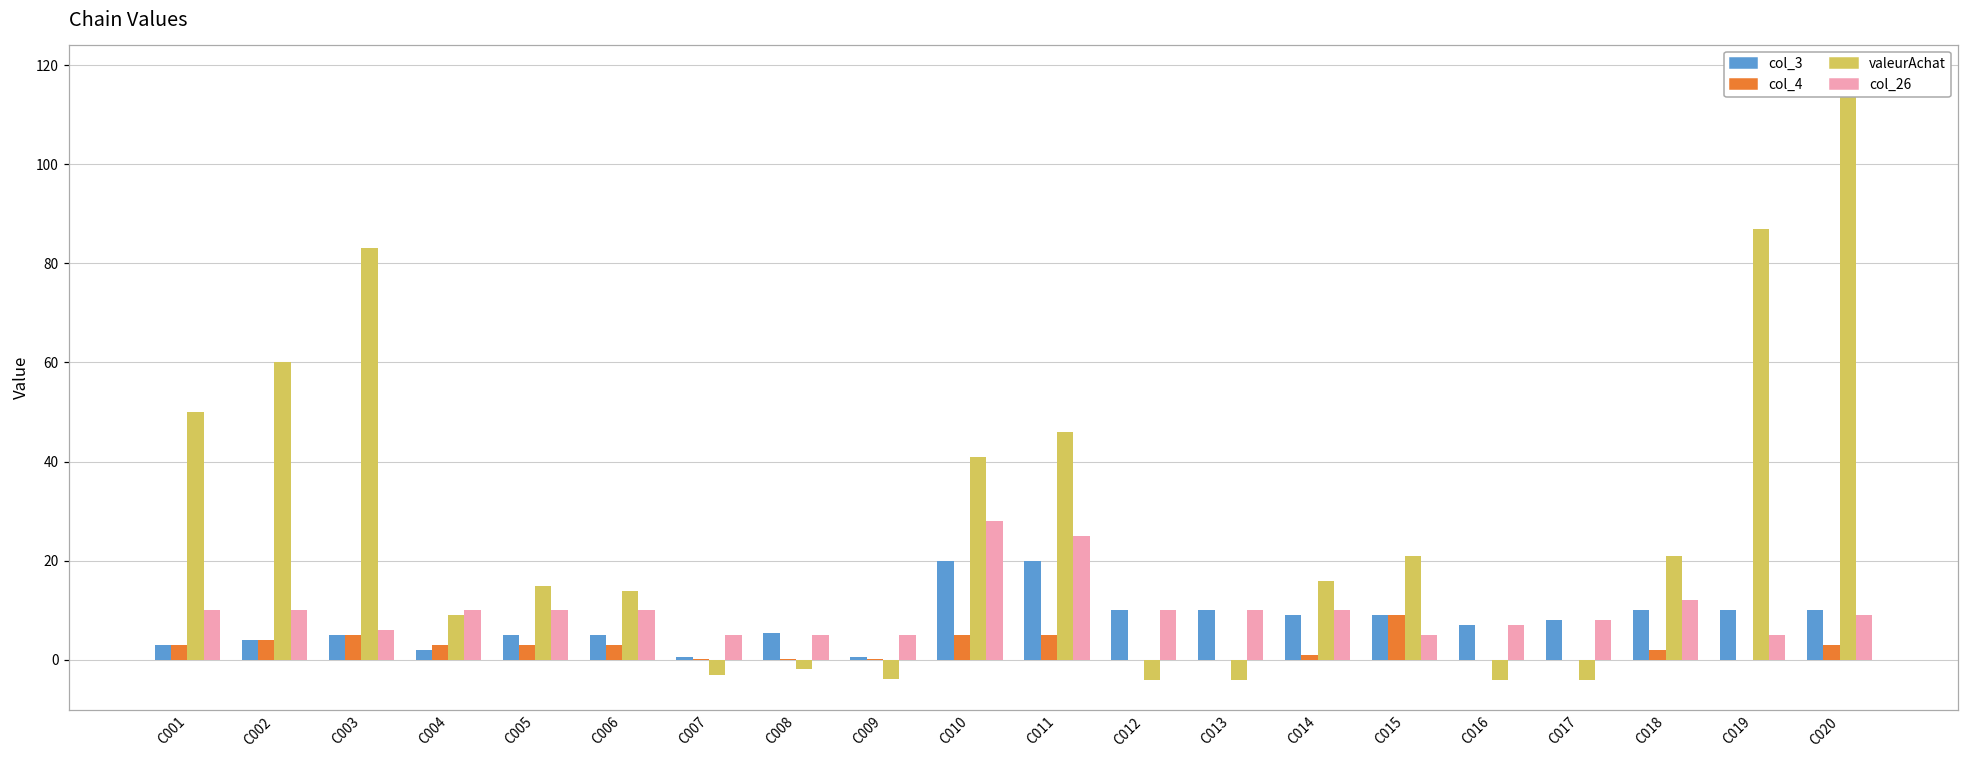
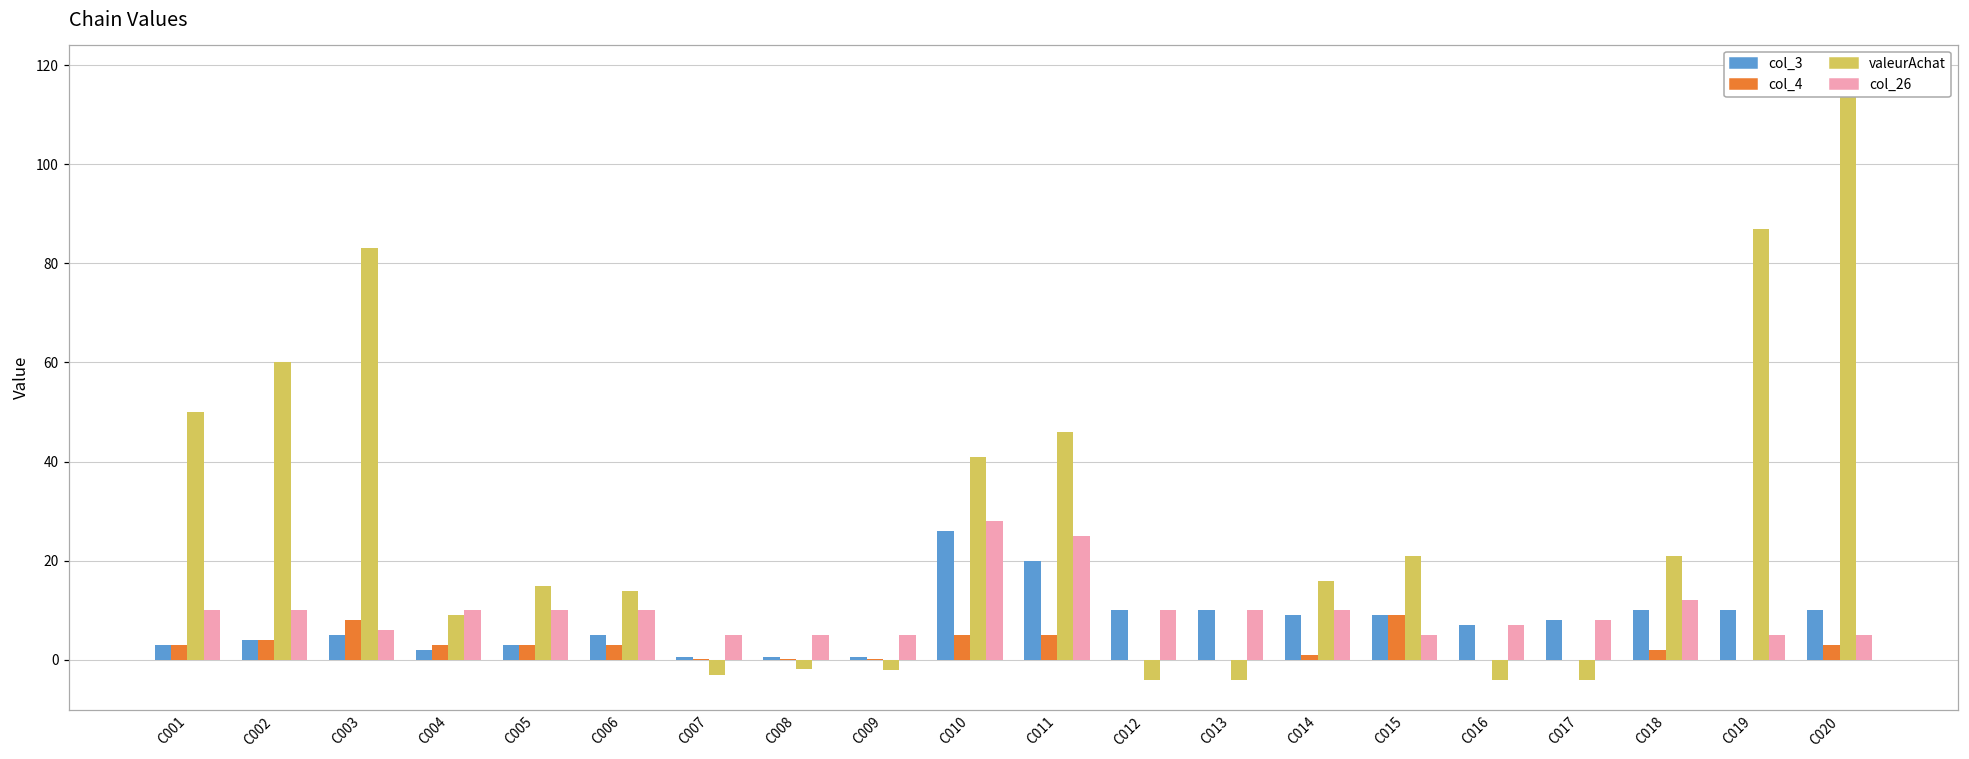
col_4, C003: 5 -> 8
col_3, C005: 5 -> 3
col_3, C008: 6 -> 1
valeurAchat, C009: -4 -> -2
col_3, C010: 20 -> 26
col_26, C020: 9 -> 5
